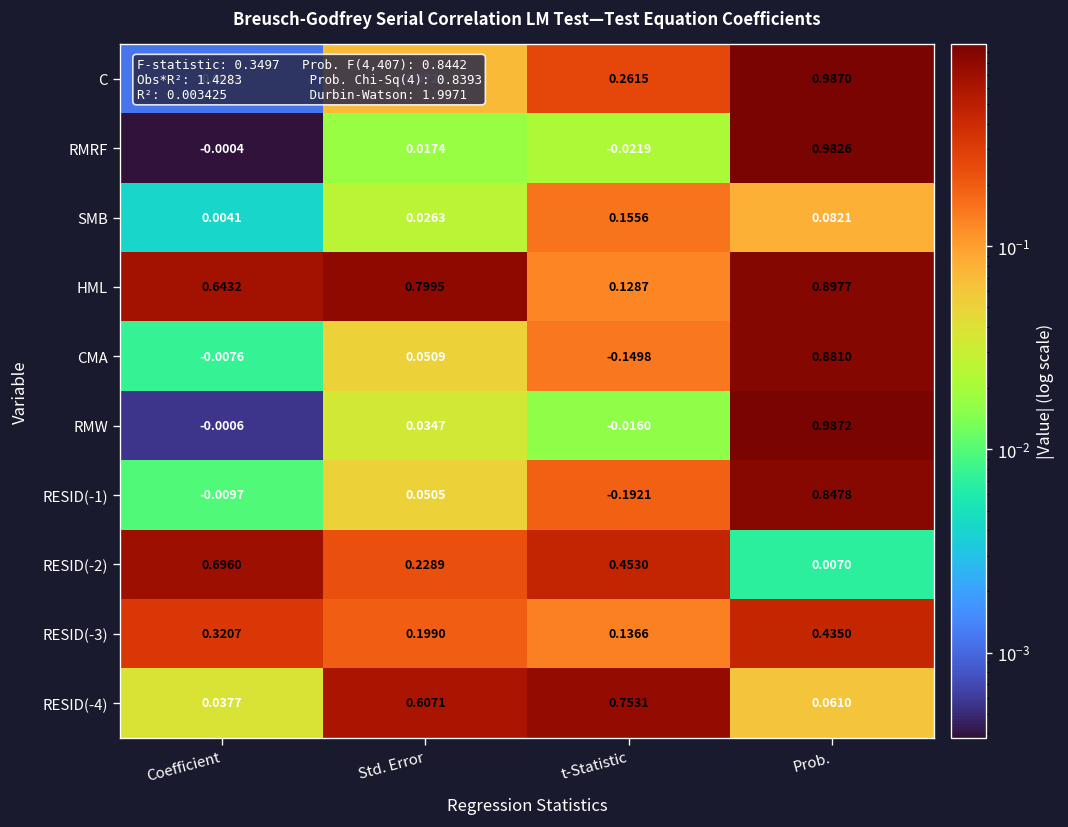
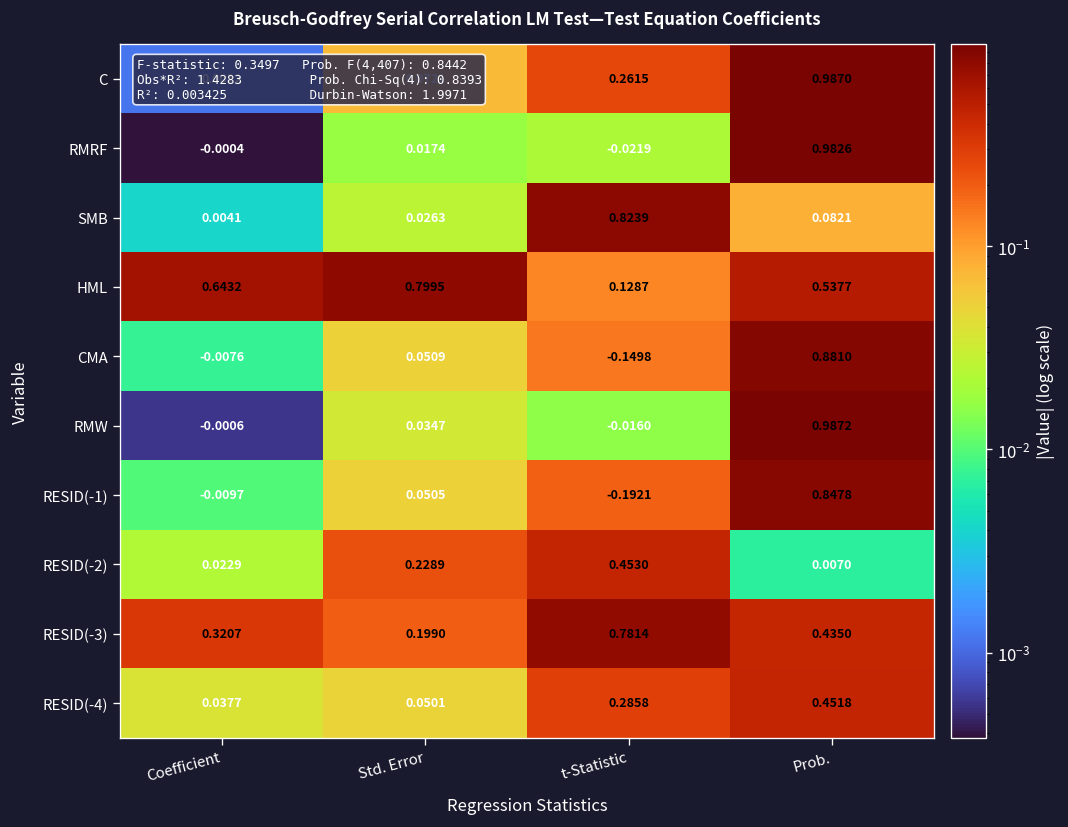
SMB, t-Statistic: 0.1556 -> 0.8239
HML, Prob.: 0.8977 -> 0.5377
RESID(-2), Coefficient: 0.6960 -> 0.0229
RESID(-3), t-Statistic: 0.1366 -> 0.7814
RESID(-4), Std. Error: 0.6071 -> 0.0501
RESID(-4), t-Statistic: 0.7531 -> 0.2858
RESID(-4), Prob.: 0.0610 -> 0.4518
